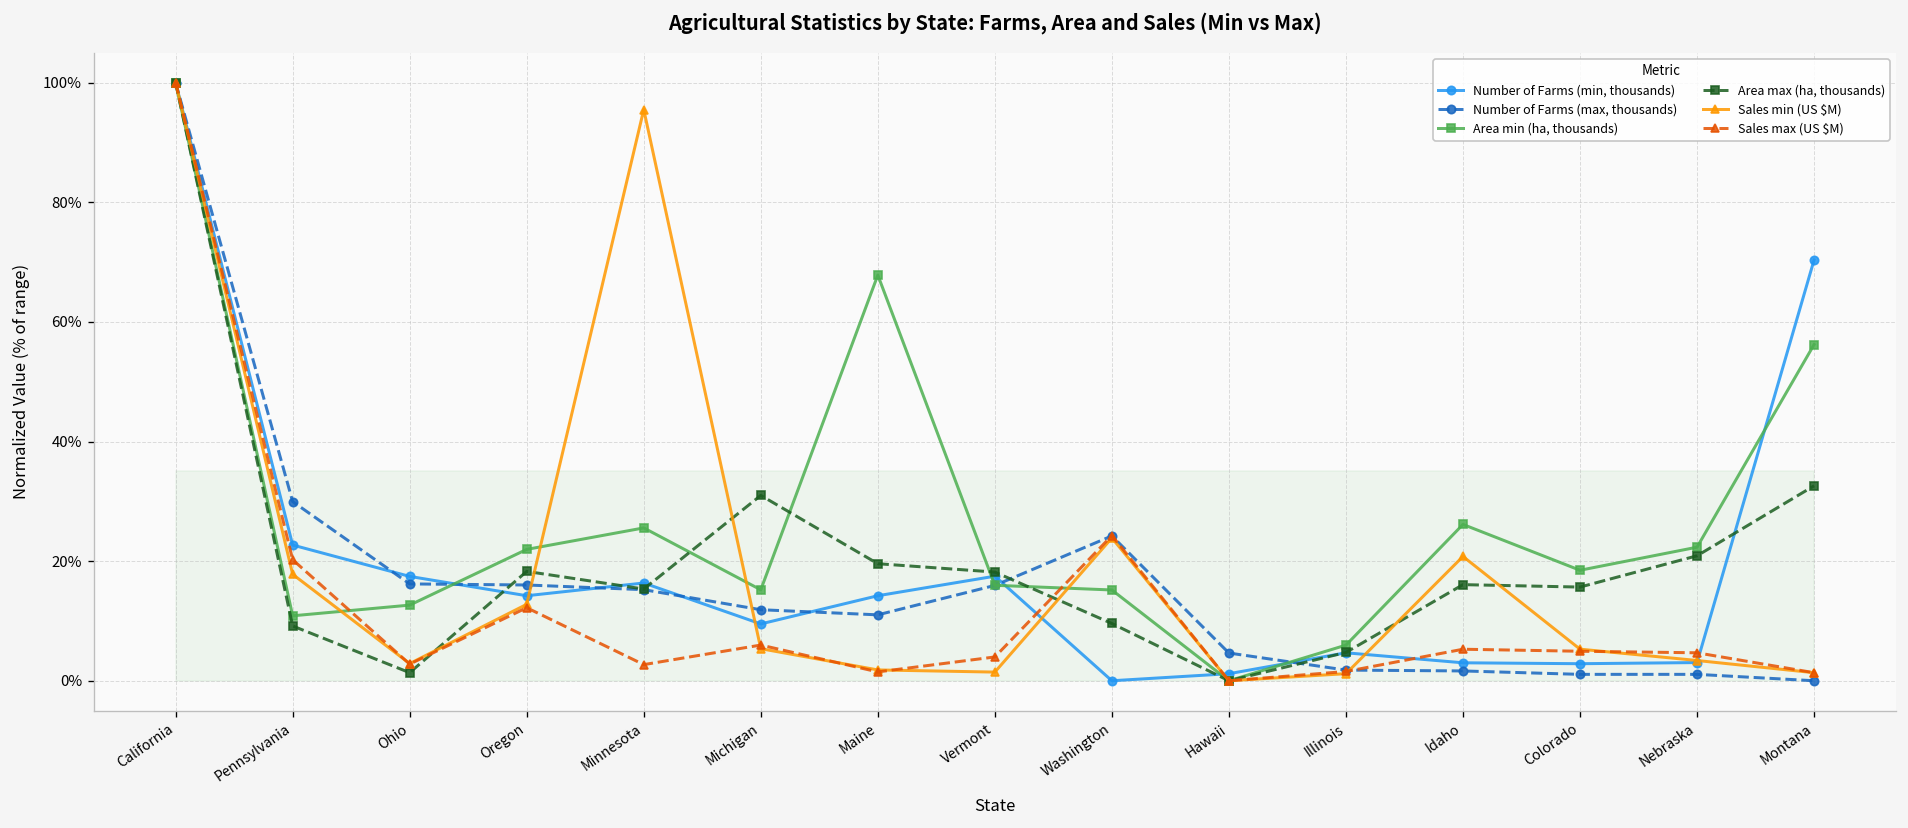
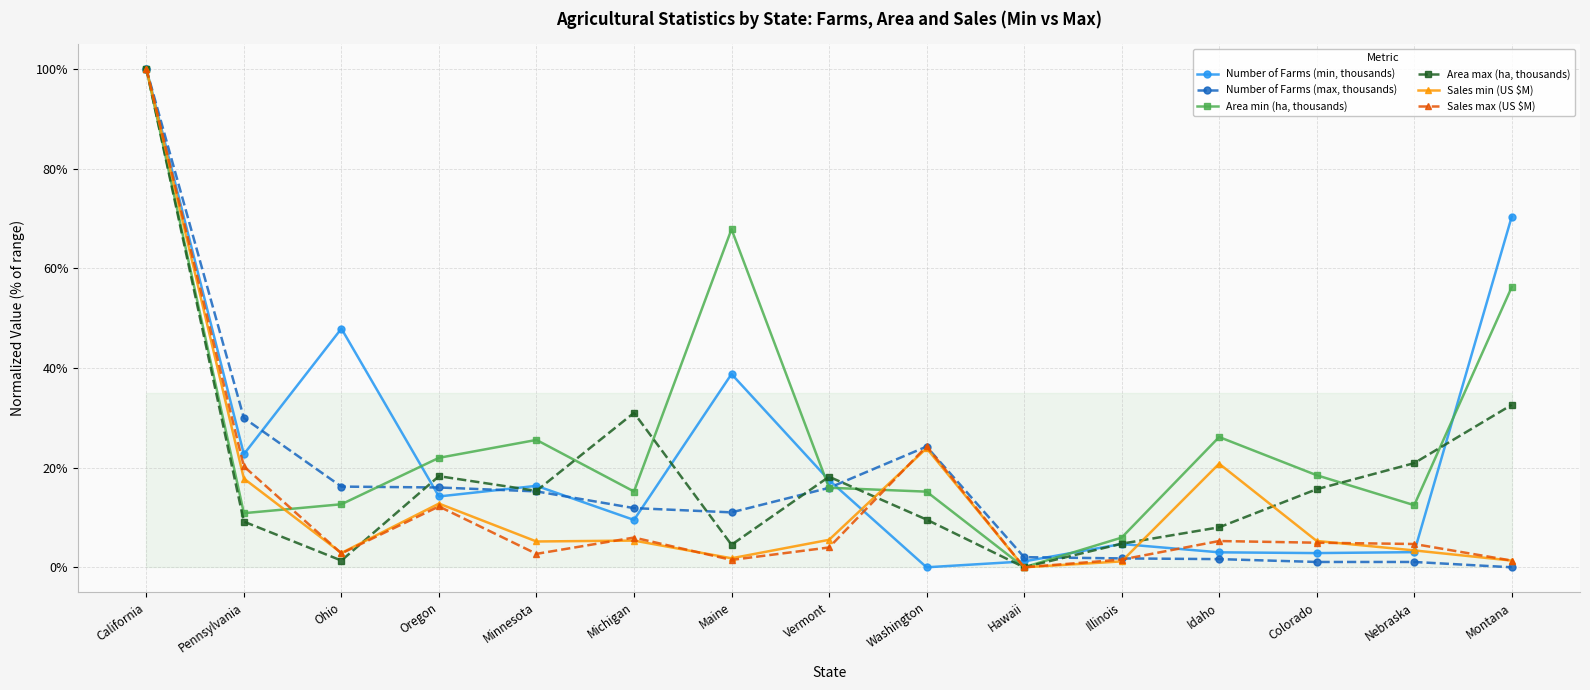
Number of Farms (min, thousands), Ohio: 17% -> 48%
Sales min (US $M), Minnesota: 95% -> 5%
Number of Farms (min, thousands), Maine: 14% -> 39%
Area max (ha, thousands), Maine: 20% -> 5%
Sales min (US $M), Vermont: 1% -> 6%
Number of Farms (max, thousands), Hawaii: 5% -> 2%
Area max (ha, thousands), Idaho: 16% -> 8%
Area min (ha, thousands), Nebraska: 22% -> 12%
